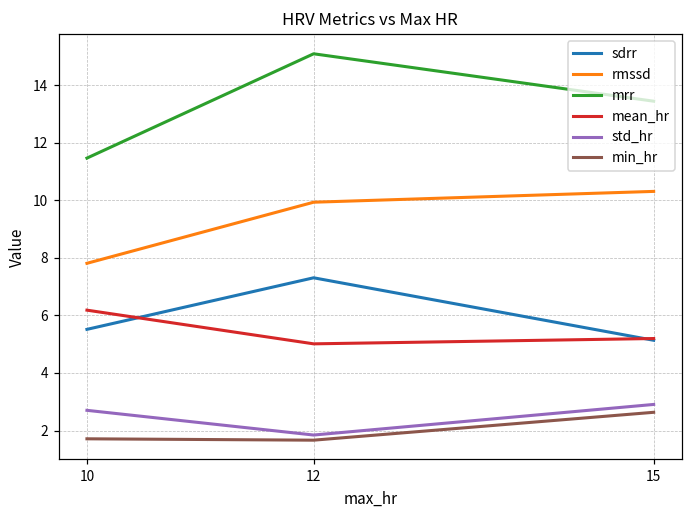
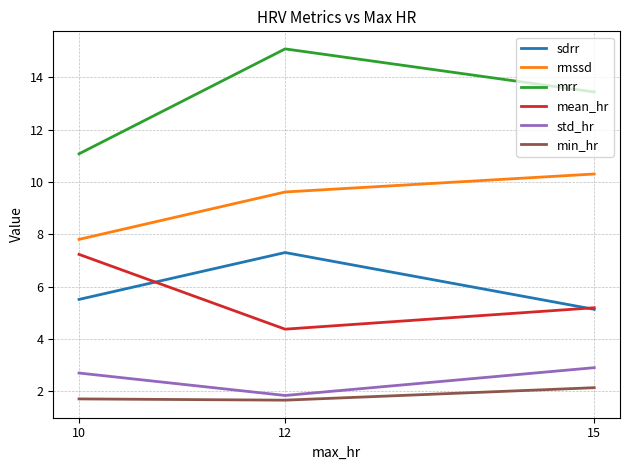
mrr, 10: 11.5 -> 11.1
mean_hr, 10: 6.2 -> 7.2
rmssd, 12: 9.9 -> 9.6
mean_hr, 12: 5.0 -> 4.4
min_hr, 15: 2.6 -> 2.1
